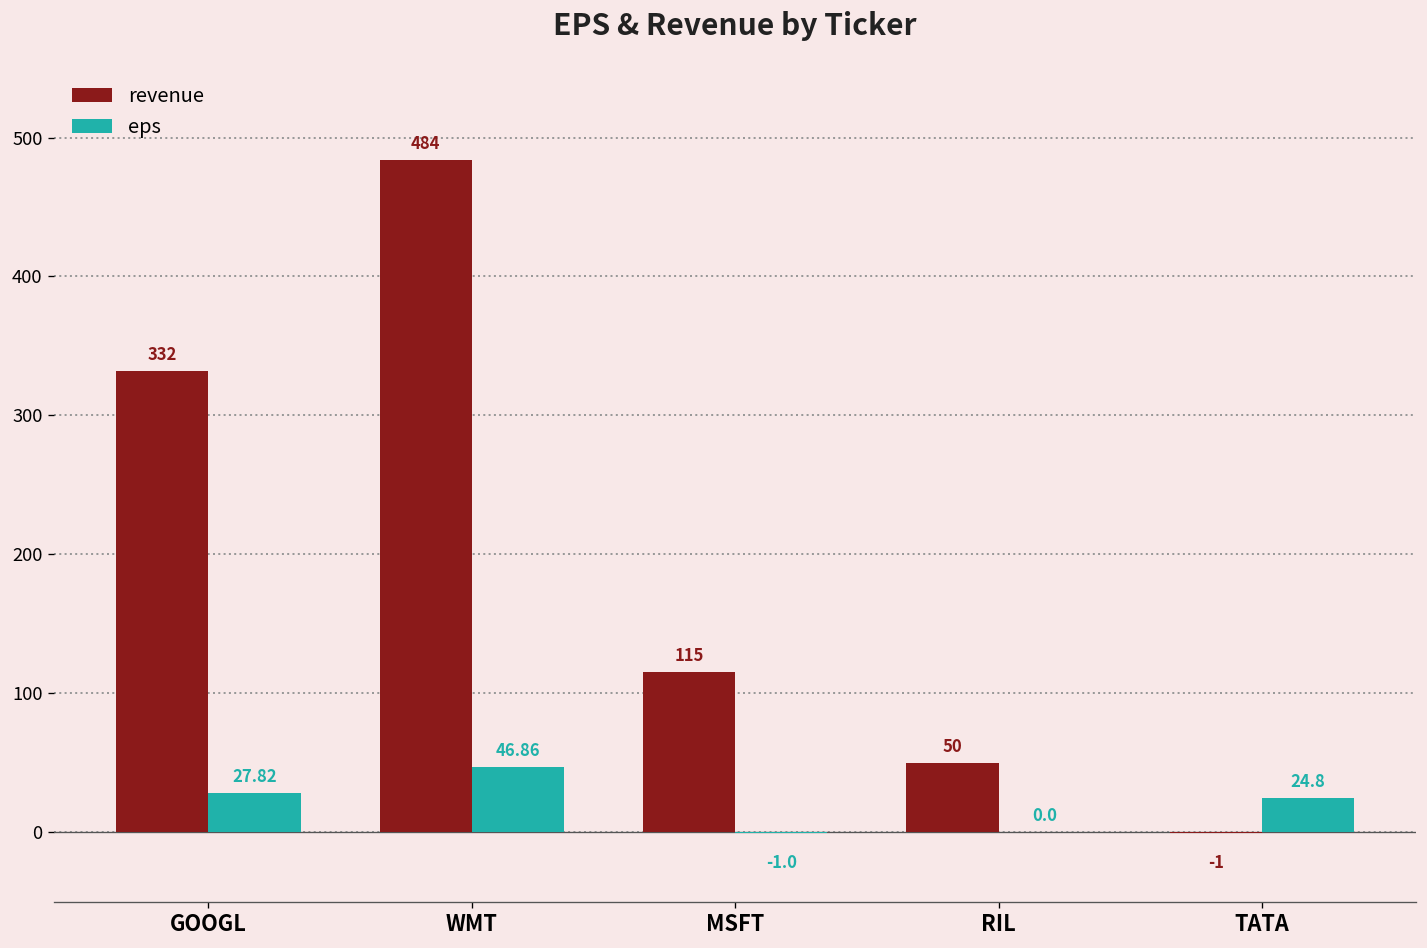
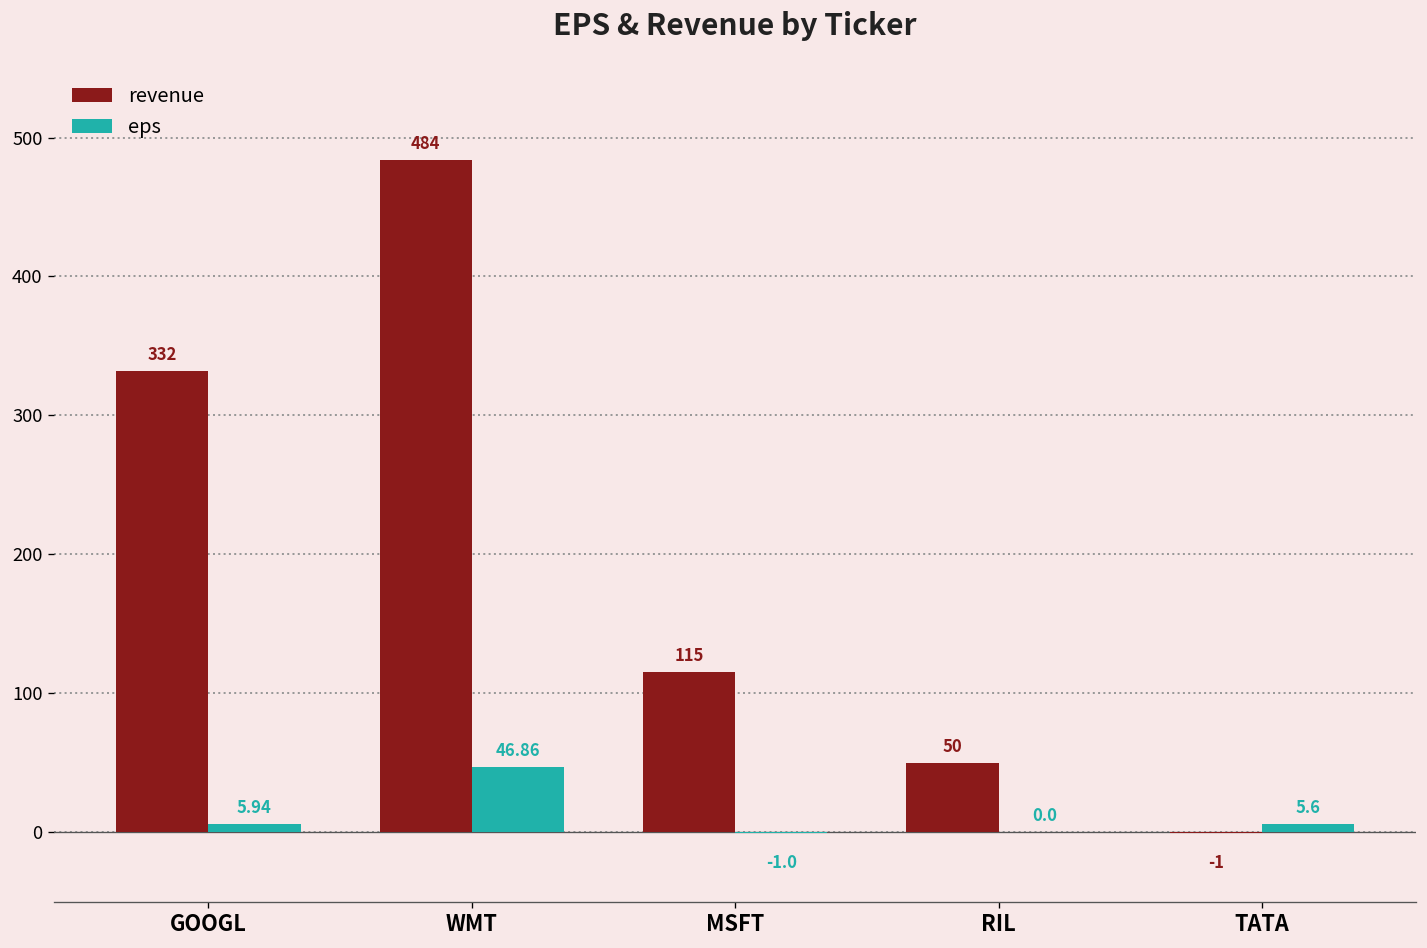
eps, GOOGL: 27.82 -> 5.94
eps, TATA: 24.8 -> 5.6
